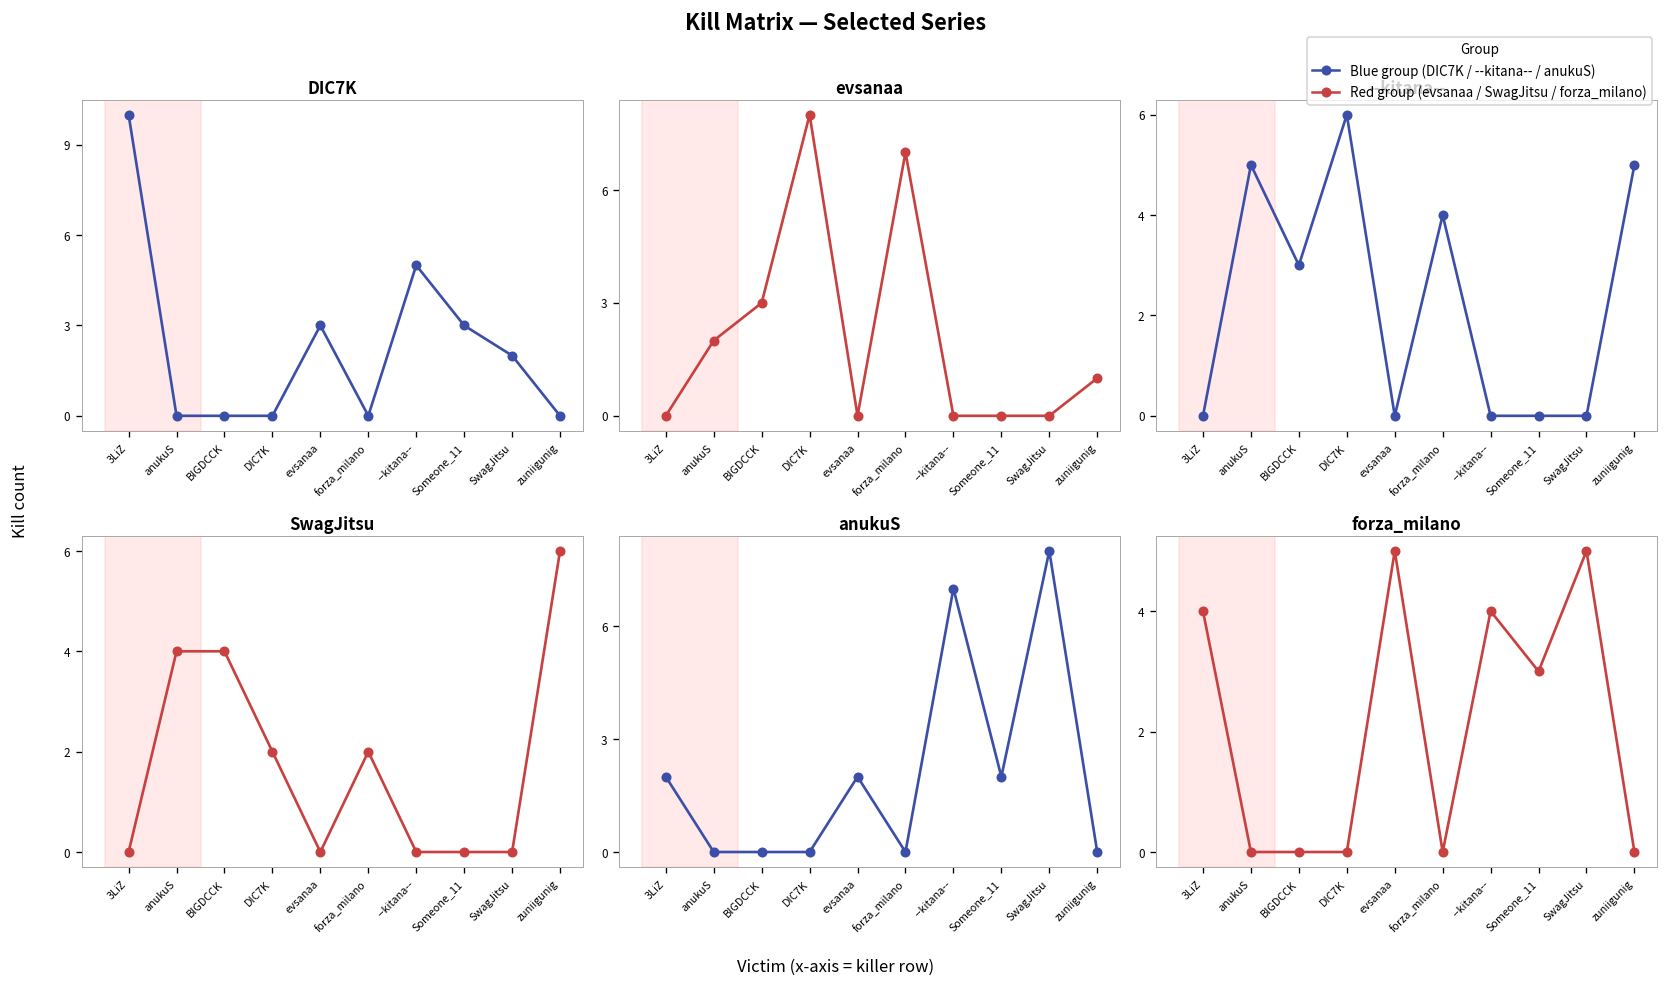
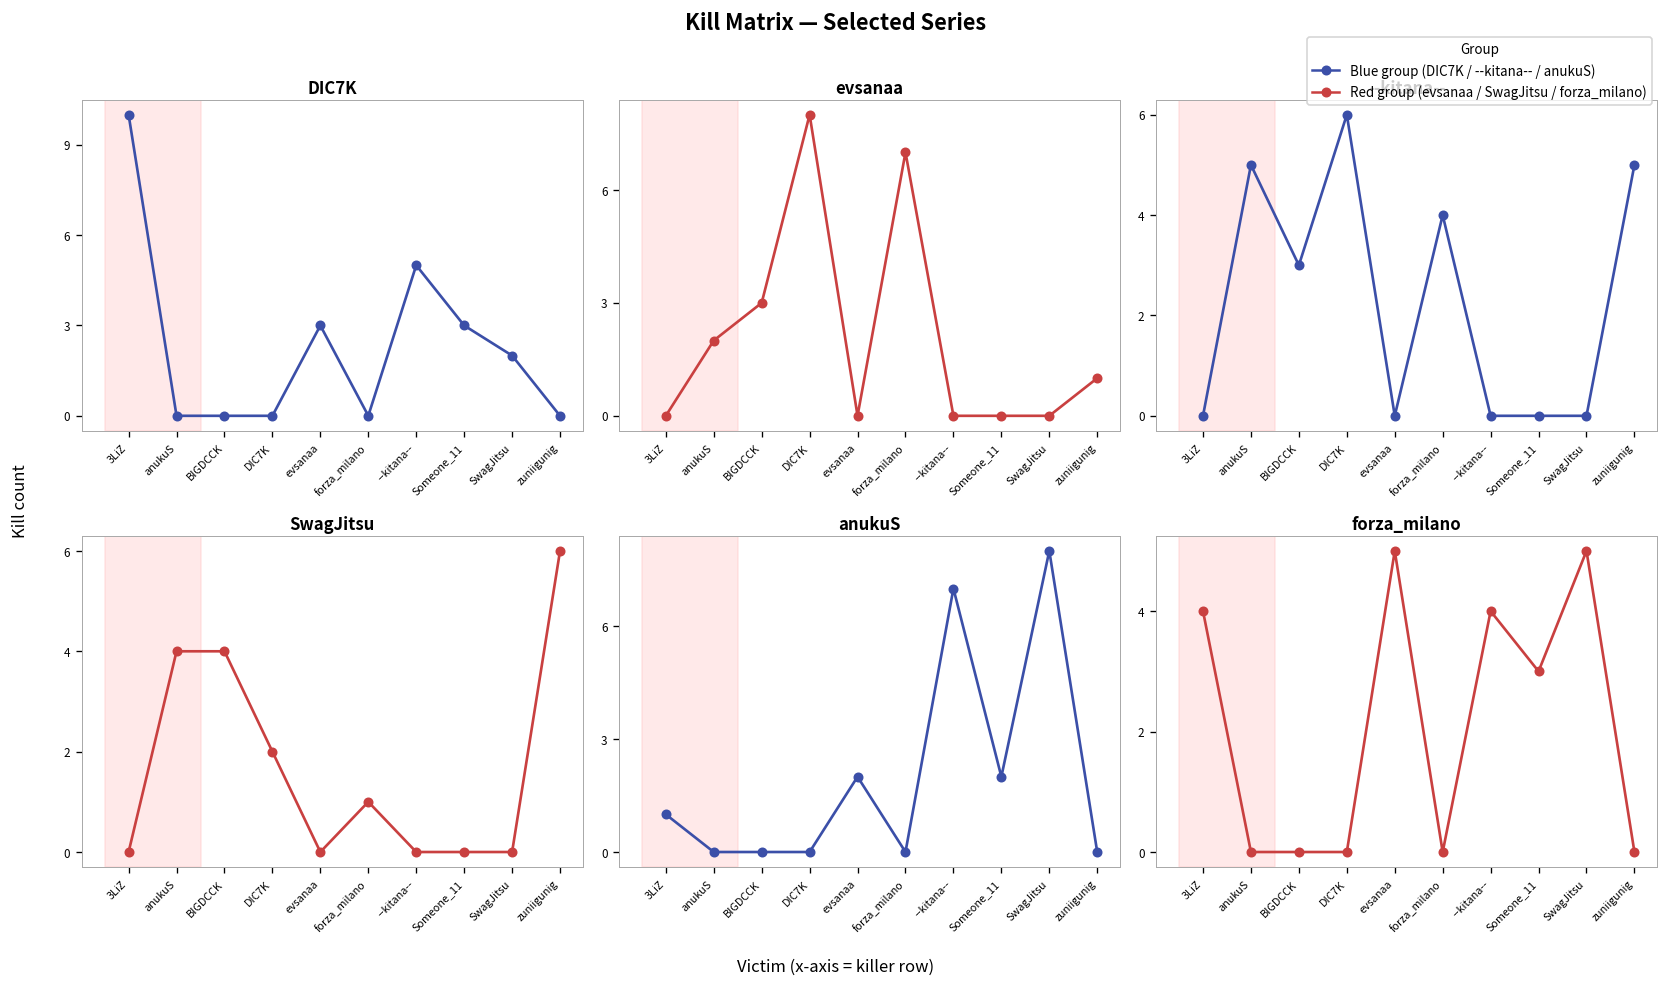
SwagJitsu, forza_milano: 2 -> 1
anukuS, 3LiZ: 2 -> 1
